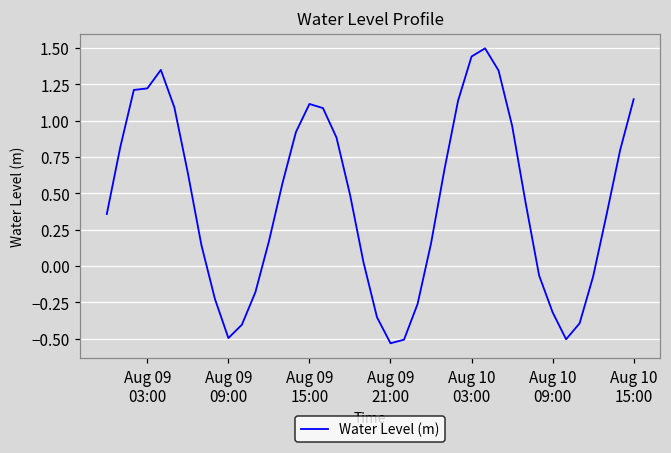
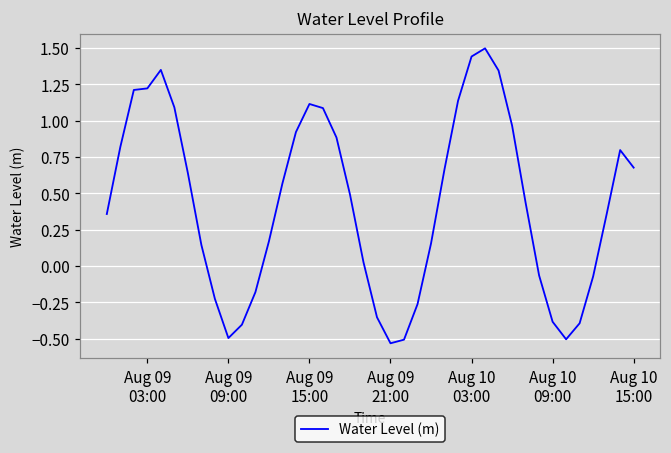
Aug 10 09:00: -0.32 -> -0.38
Aug 10 15:00: 1.15 -> 0.68
